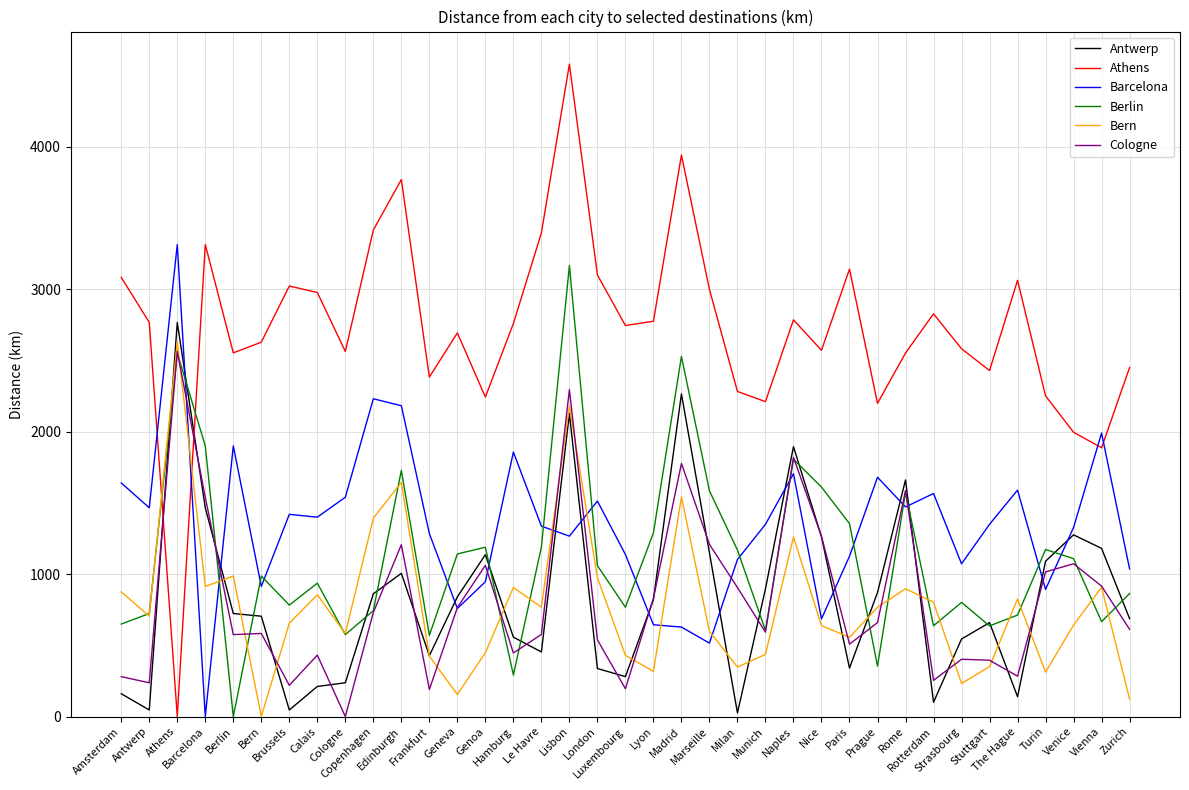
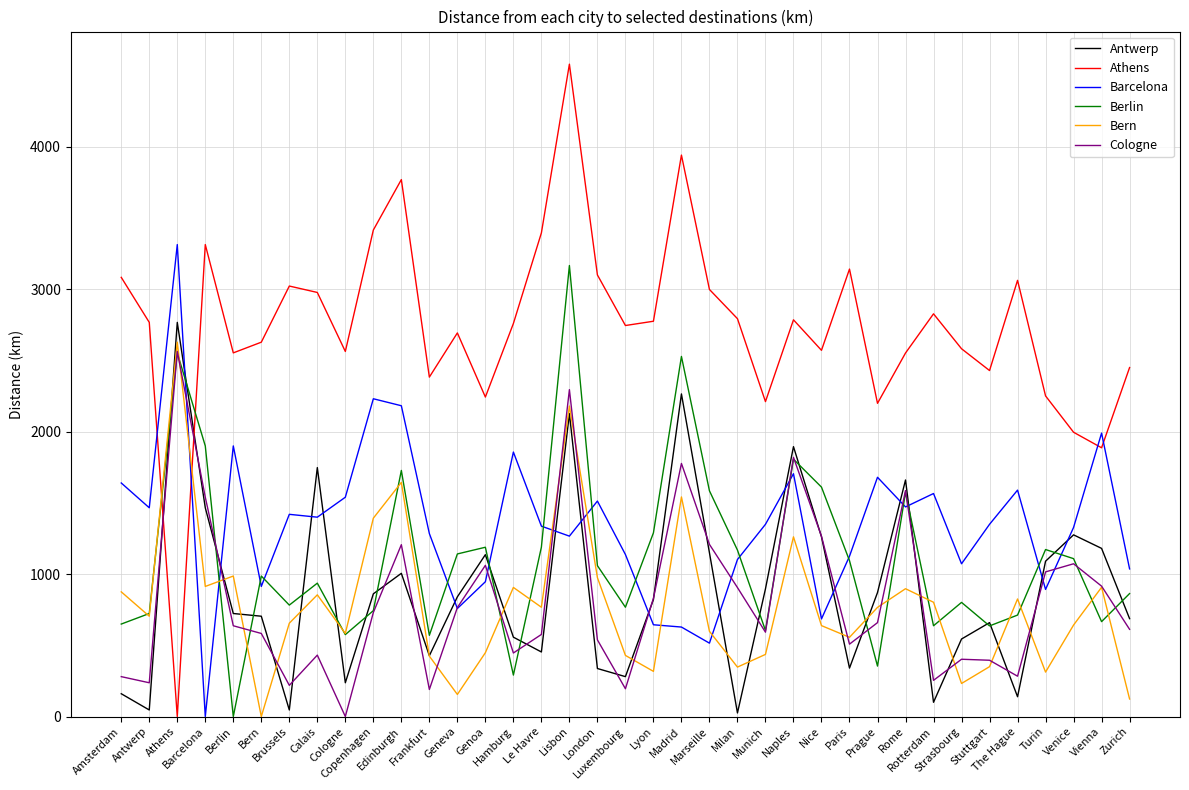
Cologne, Berlin: 580 -> 640
Antwerp, Calais: 210 -> 1750
Athens, Milan: 2280 -> 2790
Berlin, Paris: 1350 -> 1090
